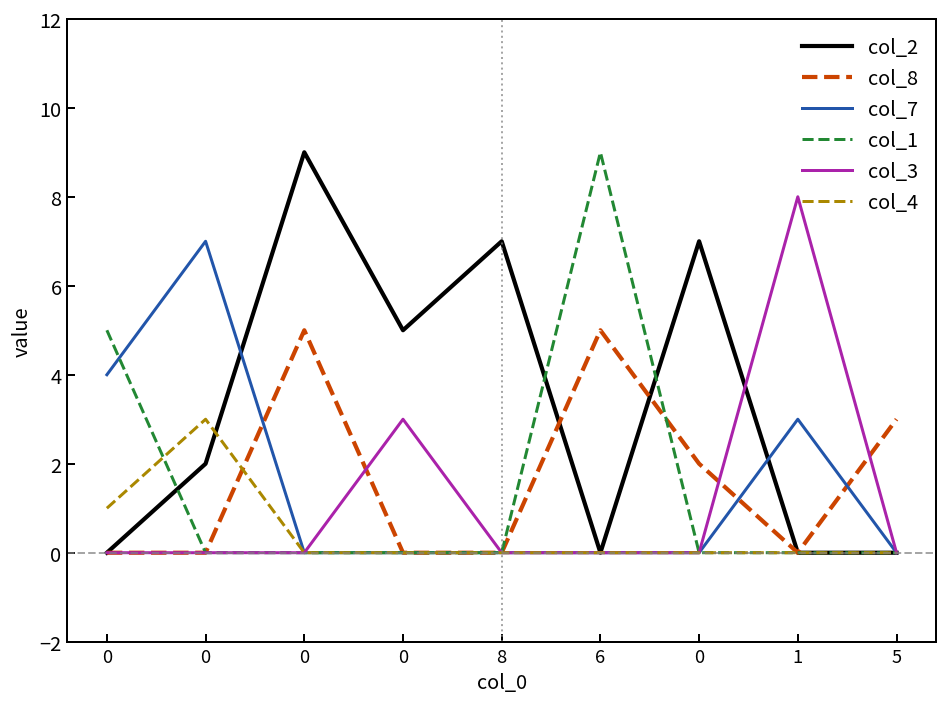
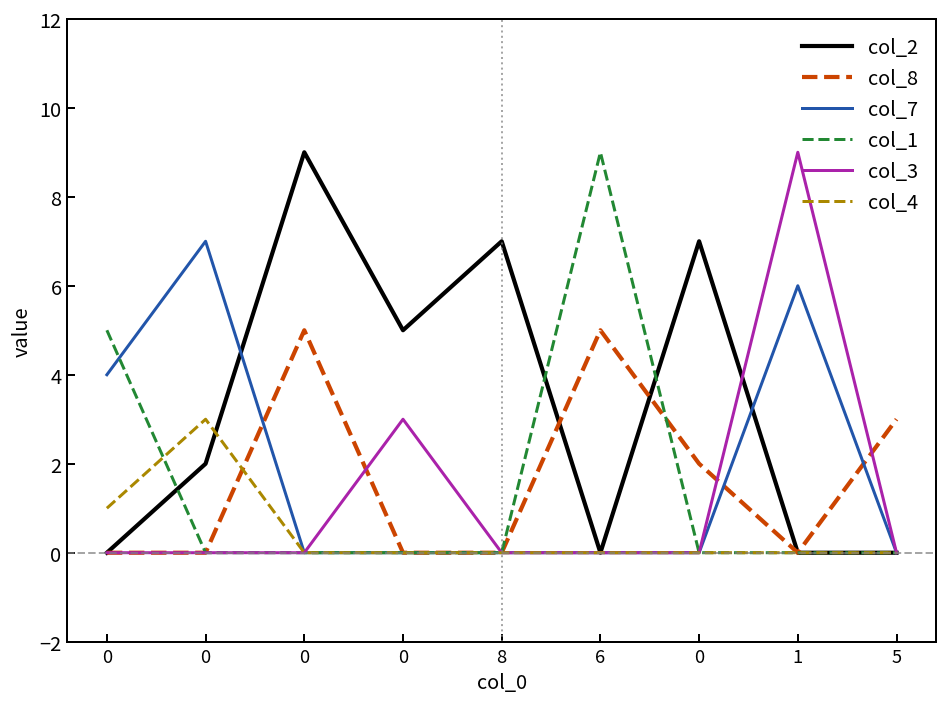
col_7, 1: 3 -> 6
col_3, 1: 8 -> 9
